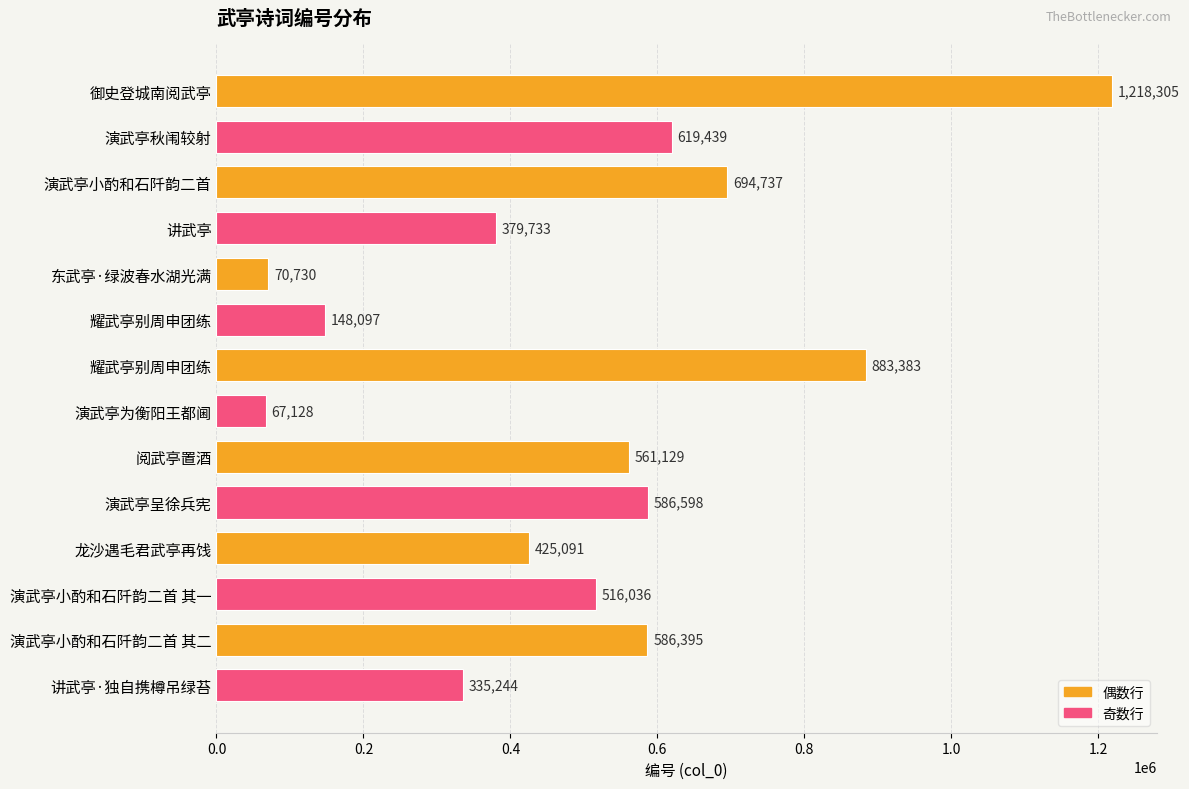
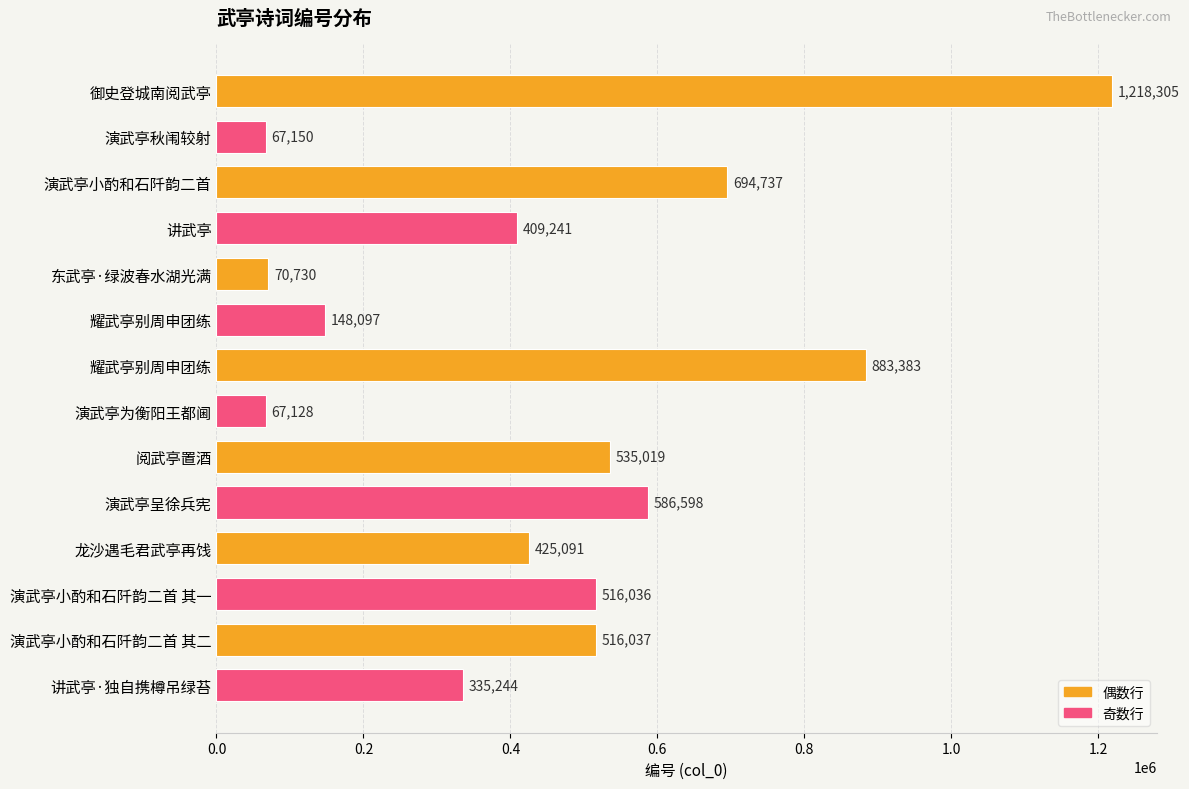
演武亭秋闱较射: 619,439 -> 67,150
讲武亭: 379,733 -> 409,241
阅武亭置酒: 561,129 -> 535,019
演武亭小酌和石阡韵二首 其二: 586,395 -> 516,037
